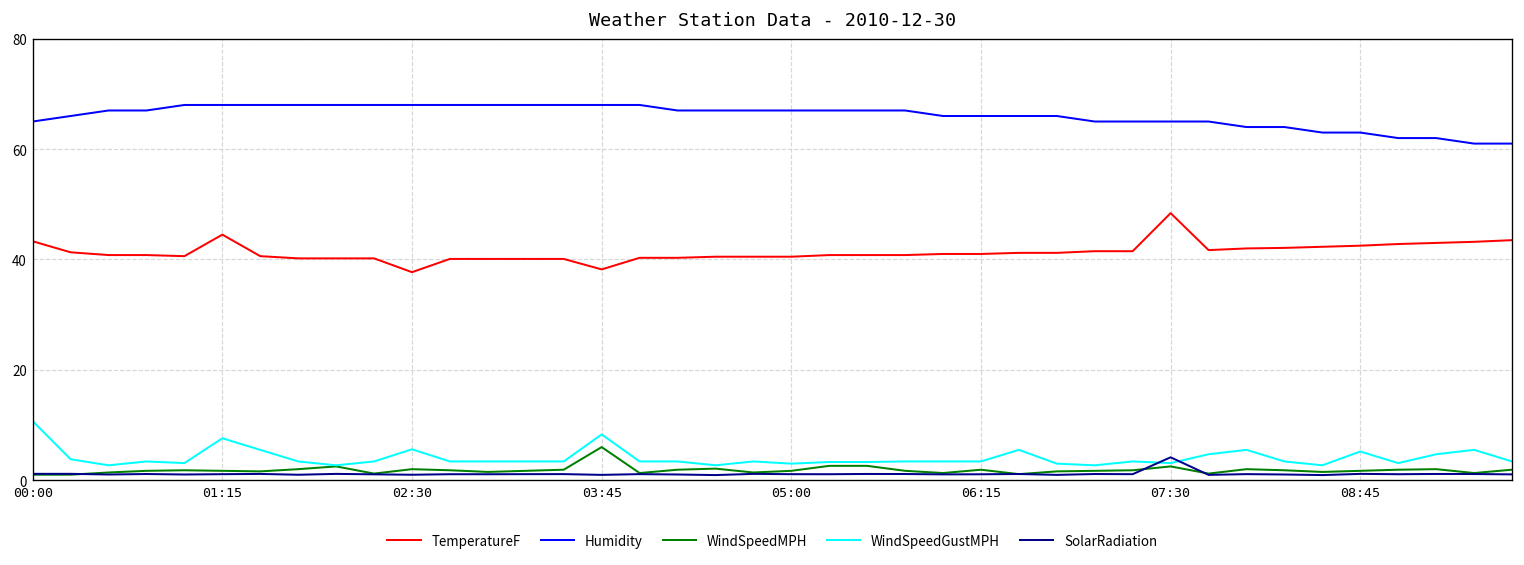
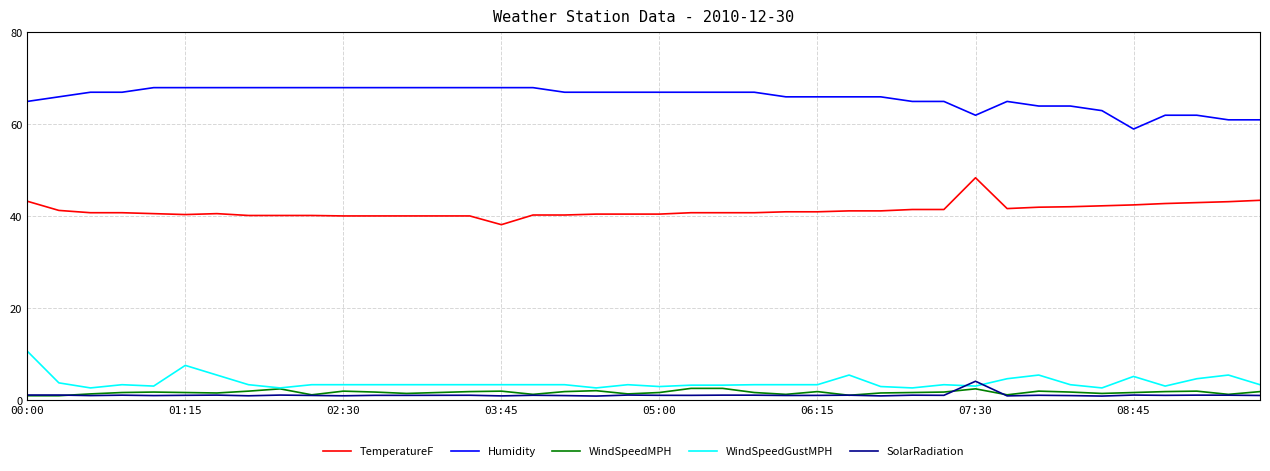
TemperatureF, 01:15: 45 -> 40
TemperatureF, 02:30: 38 -> 40
WindSpeedGustMPH, 02:30: 6 -> 3
WindSpeedMPH, 03:45: 6 -> 2
WindSpeedGustMPH, 03:45: 8 -> 3
Humidity, 07:30: 65 -> 62
Humidity, 08:45: 63 -> 59
